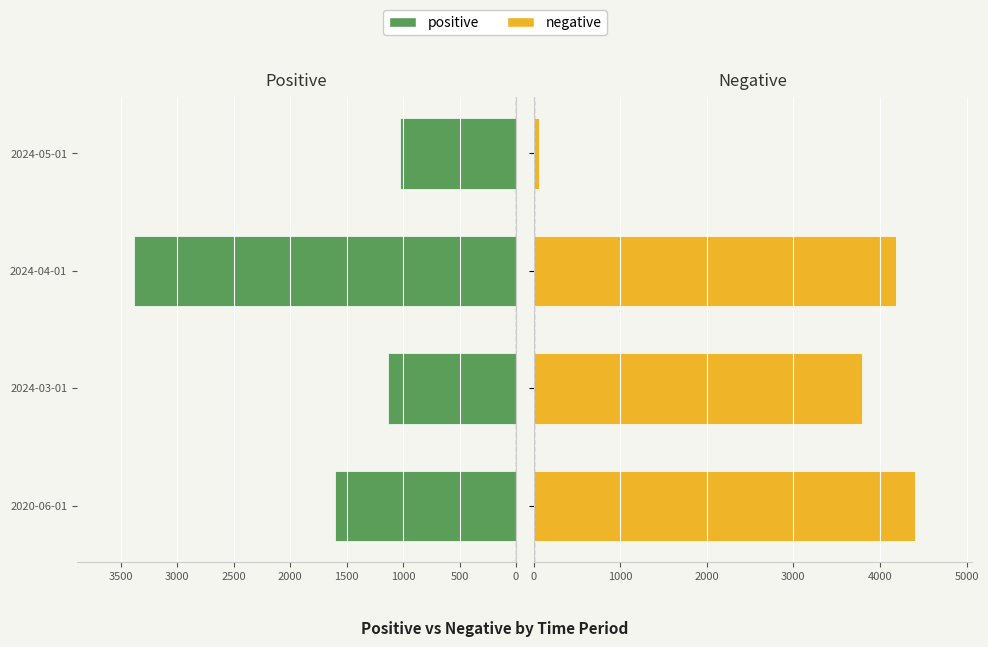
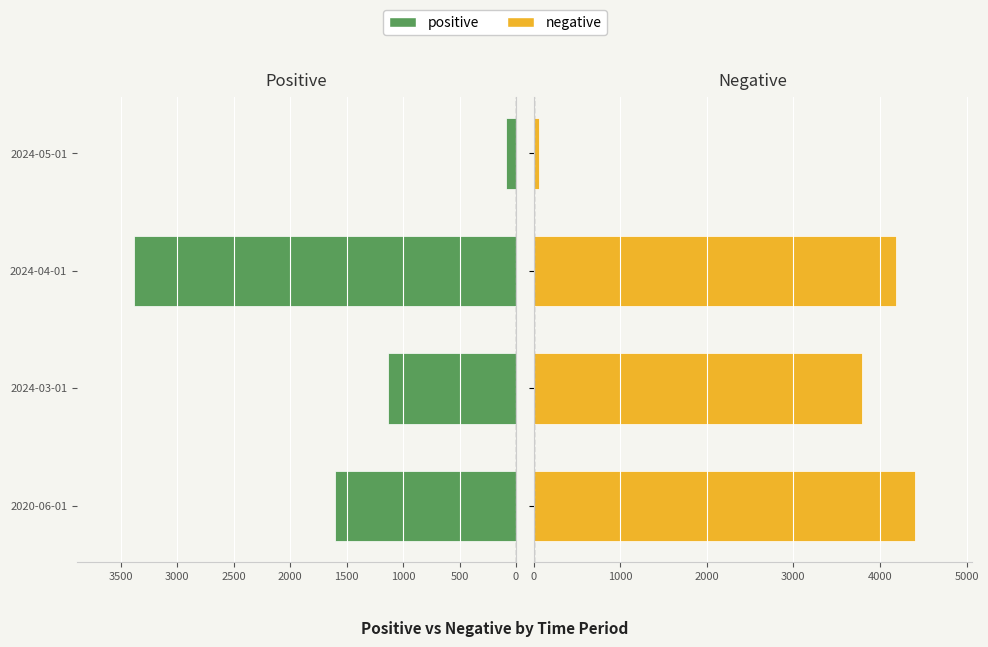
Positive, 2024-05-01: 1030 -> 90
